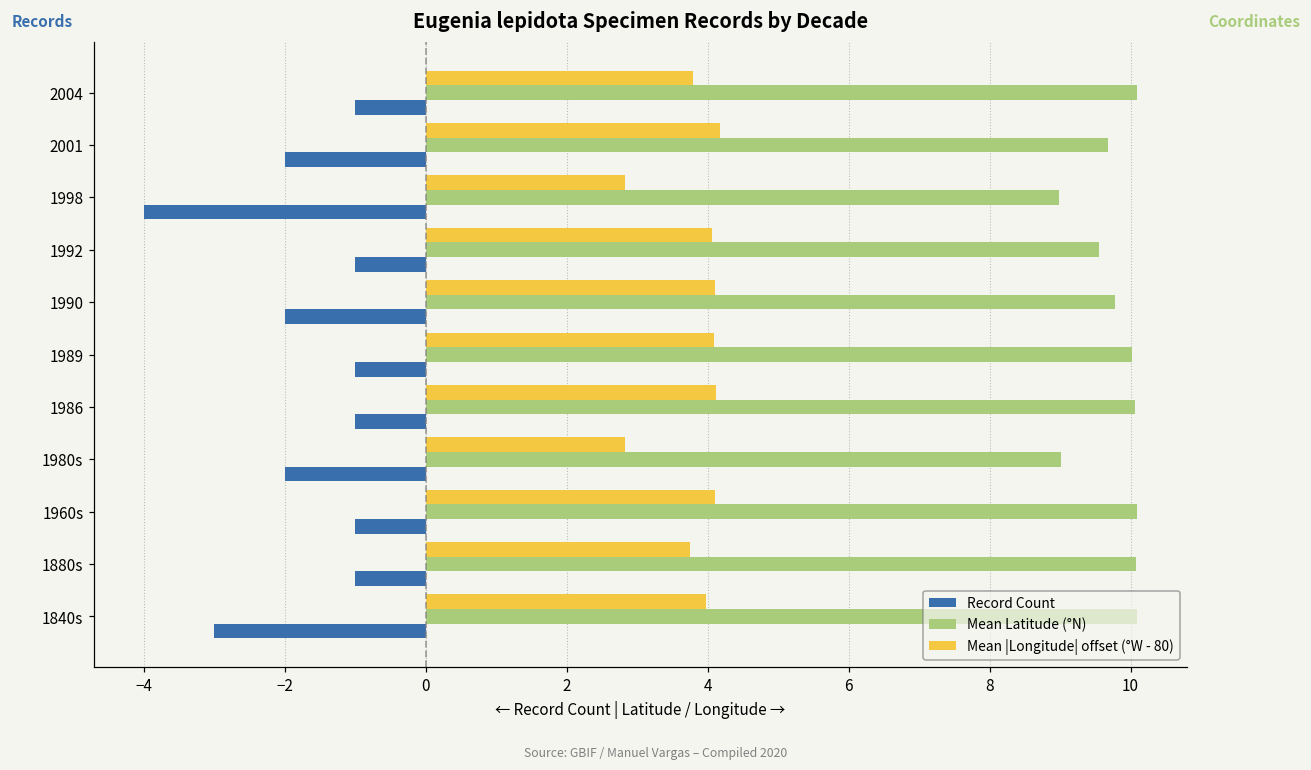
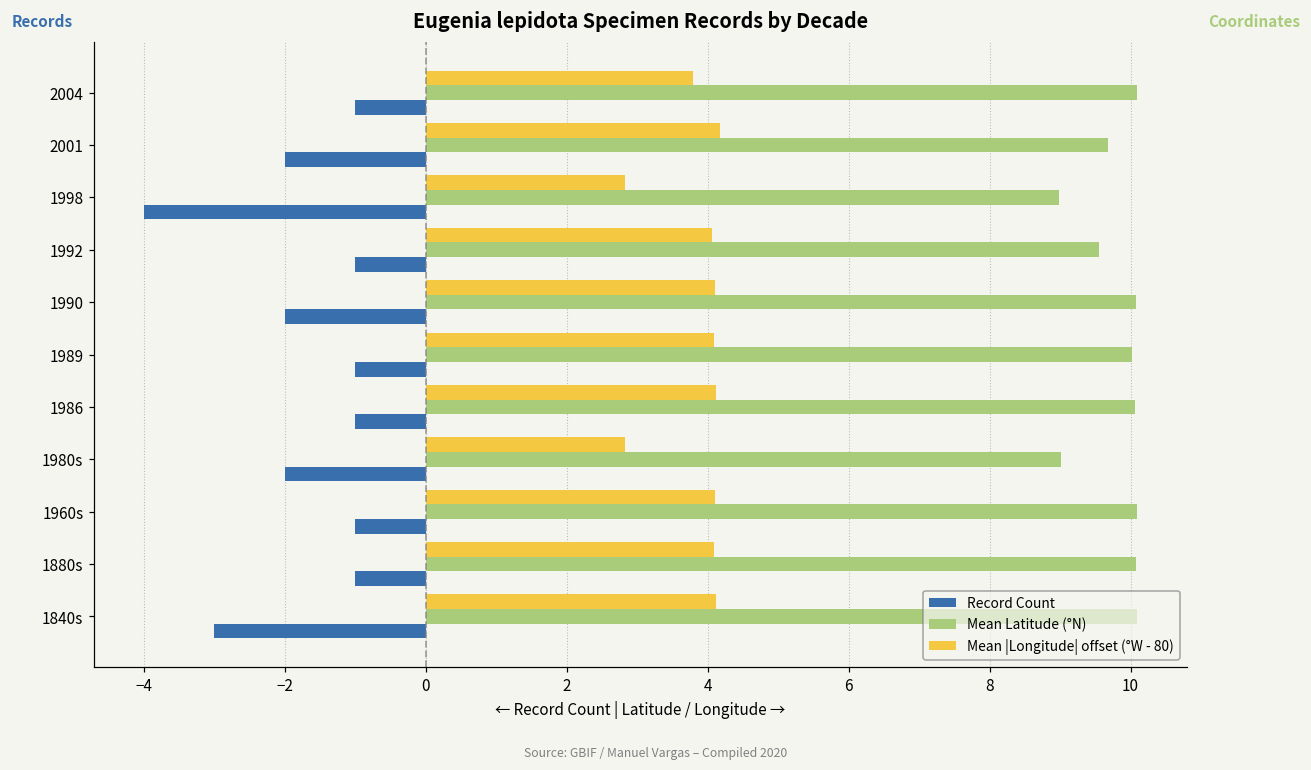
Mean Latitude (°N), 1990: 9.8 -> 10.1
Mean |Longitude| offset (°W - 80), 1880s: 3.8 -> 4.1
Mean |Longitude| offset (°W - 80), 1840s: 4.0 -> 4.1
